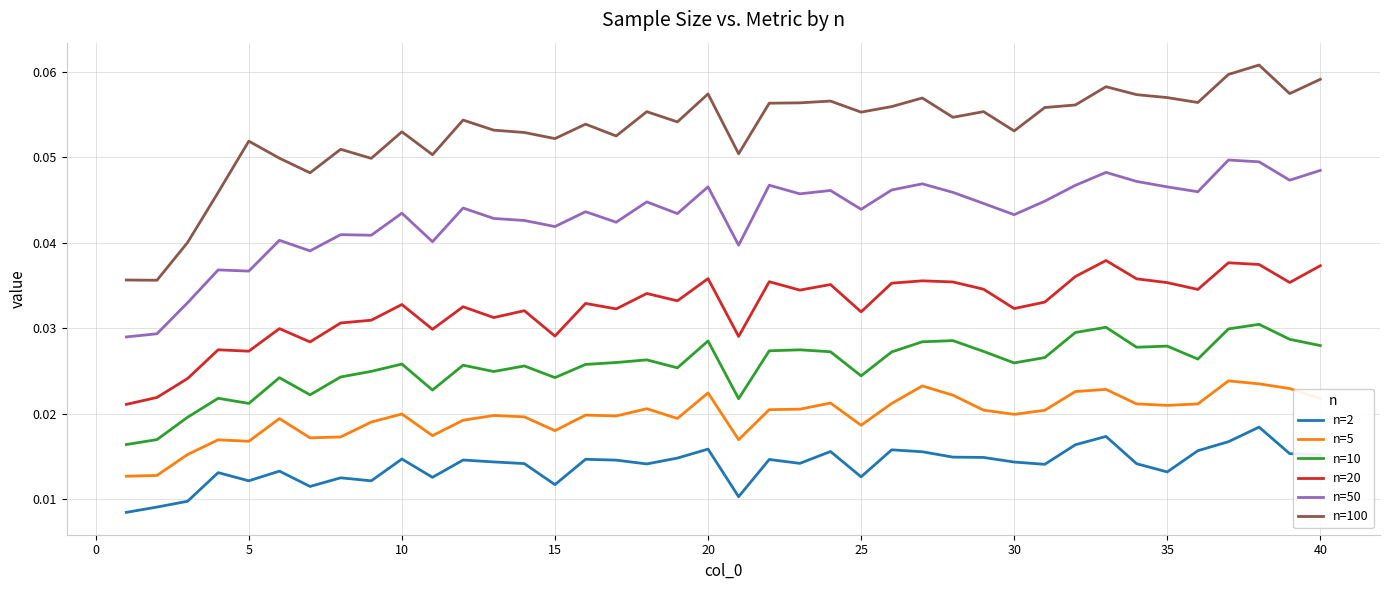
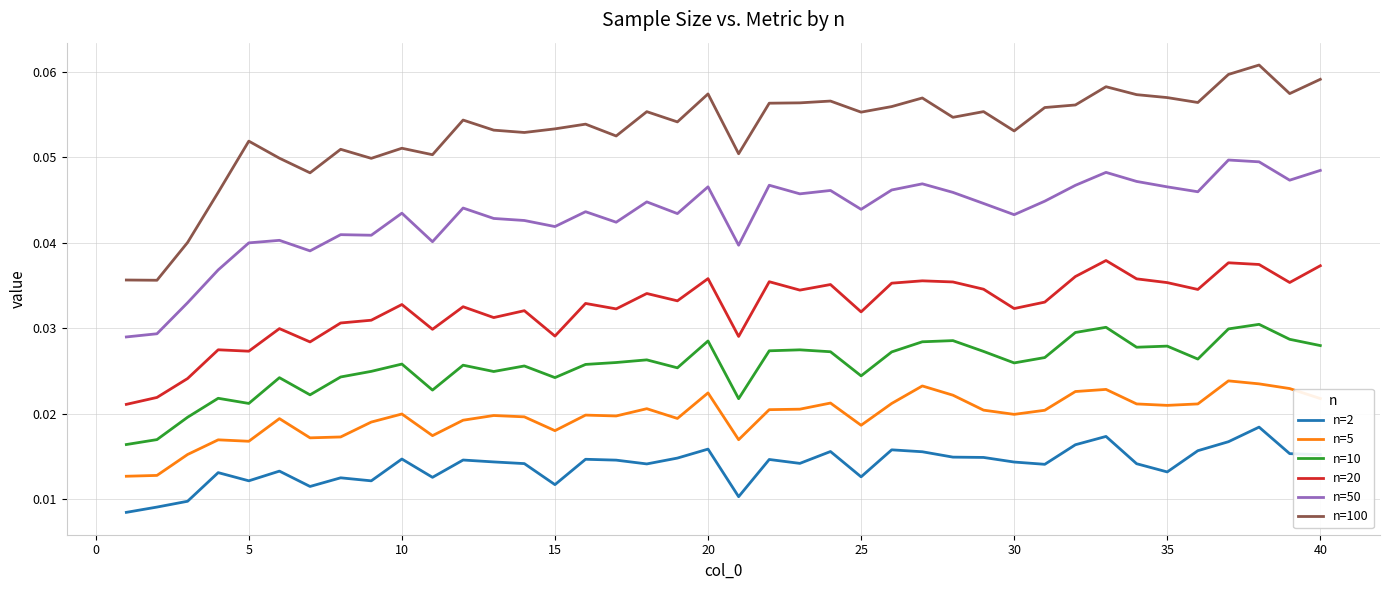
n=50, 5: 0.037 -> 0.040
n=100, 10: 0.053 -> 0.051
n=100, 15: 0.052 -> 0.053
